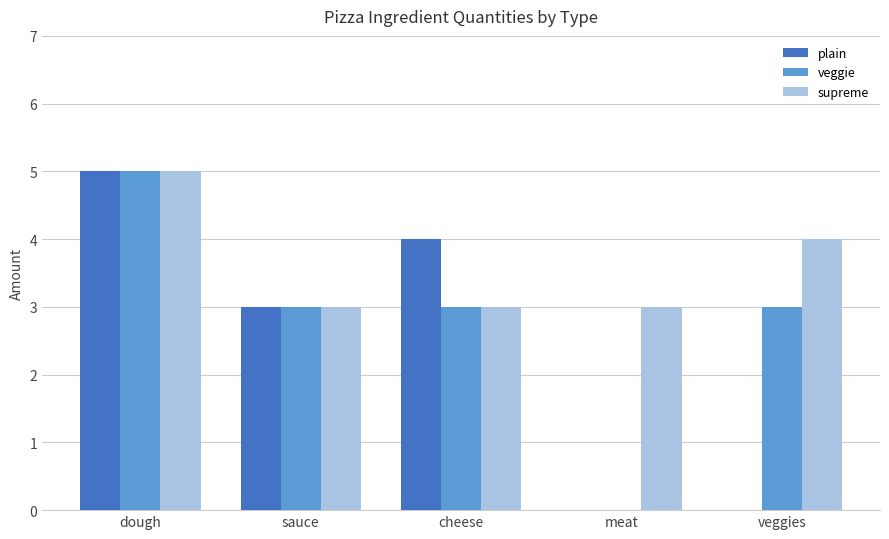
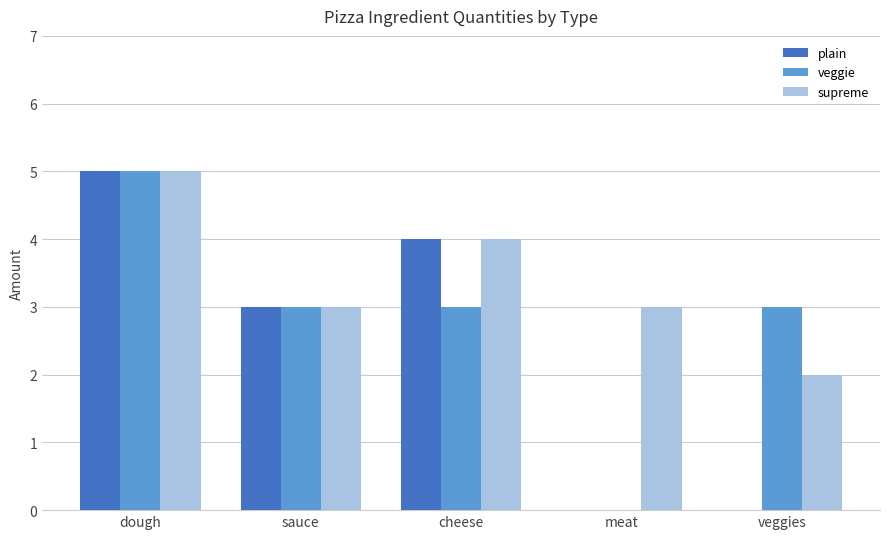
supreme, cheese: 3 -> 4
supreme, veggies: 4 -> 2
